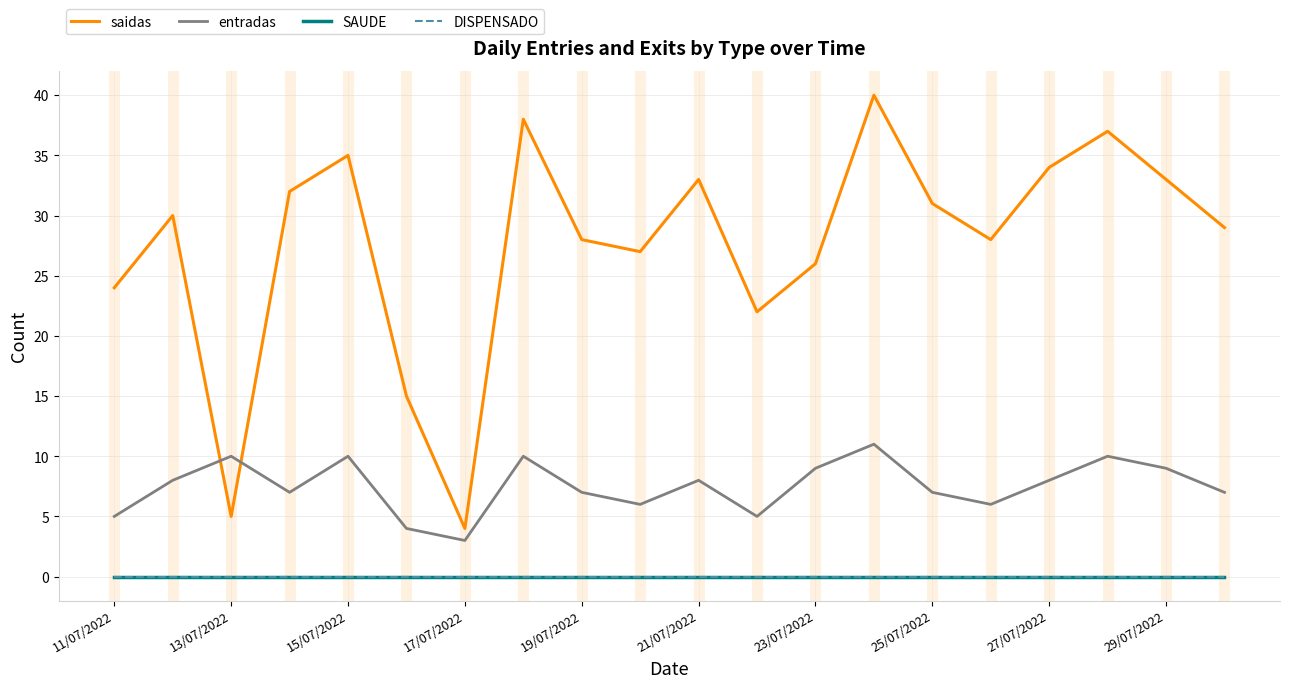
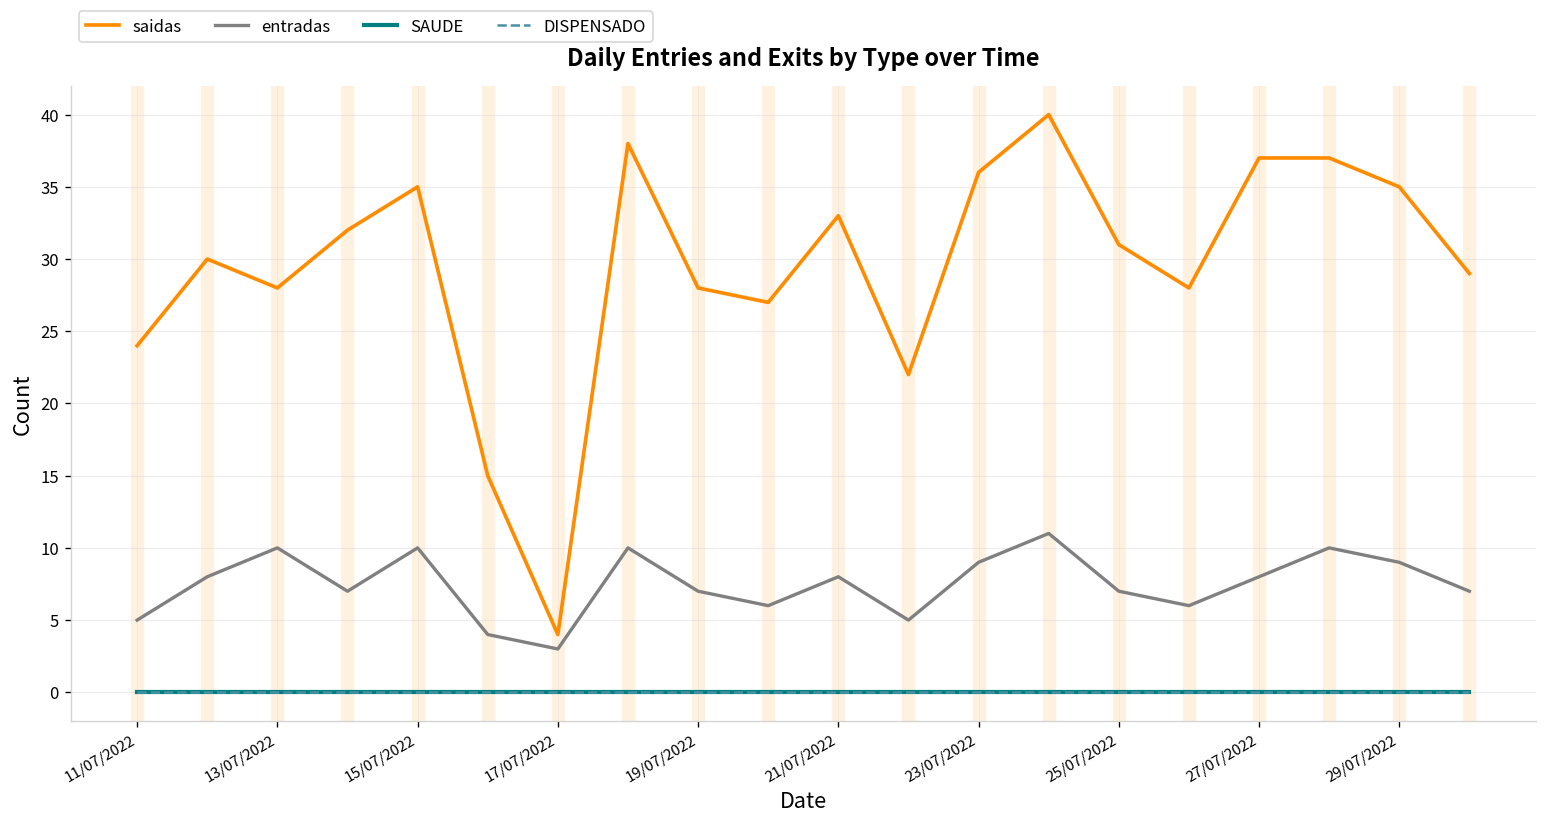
saidas, 13/07/2022: 5 -> 28
saidas, 23/07/2022: 26 -> 36
saidas, 27/07/2022: 34 -> 37
saidas, 29/07/2022: 33 -> 35
